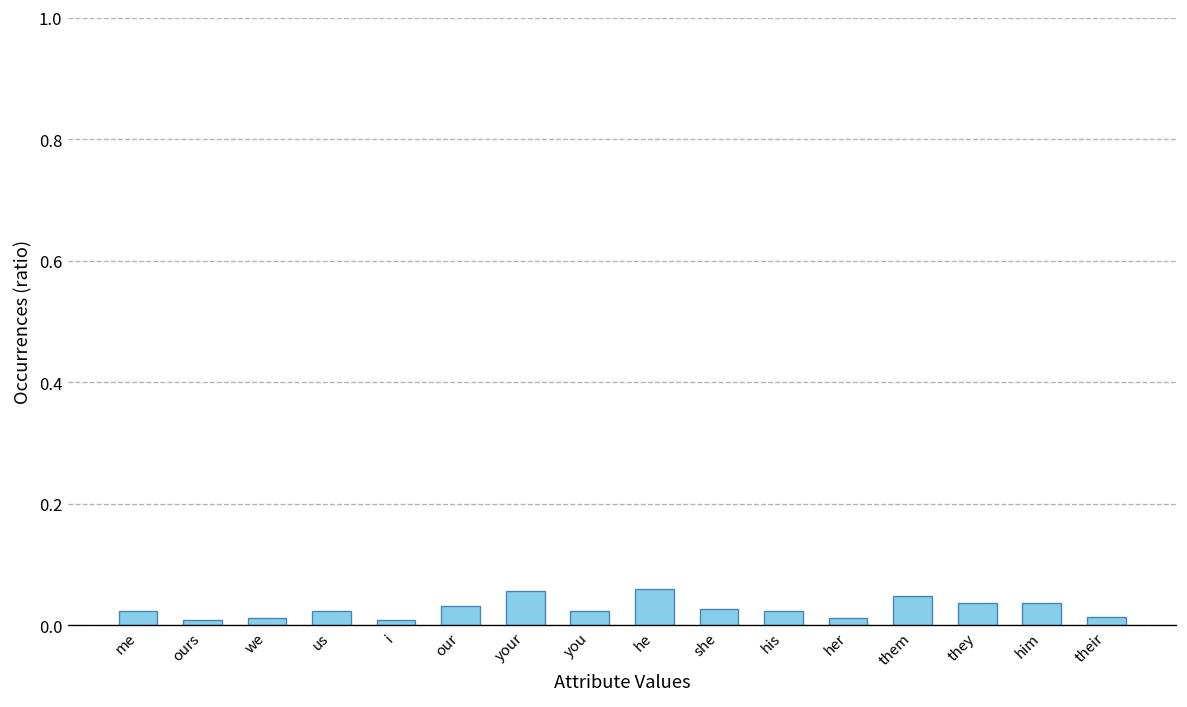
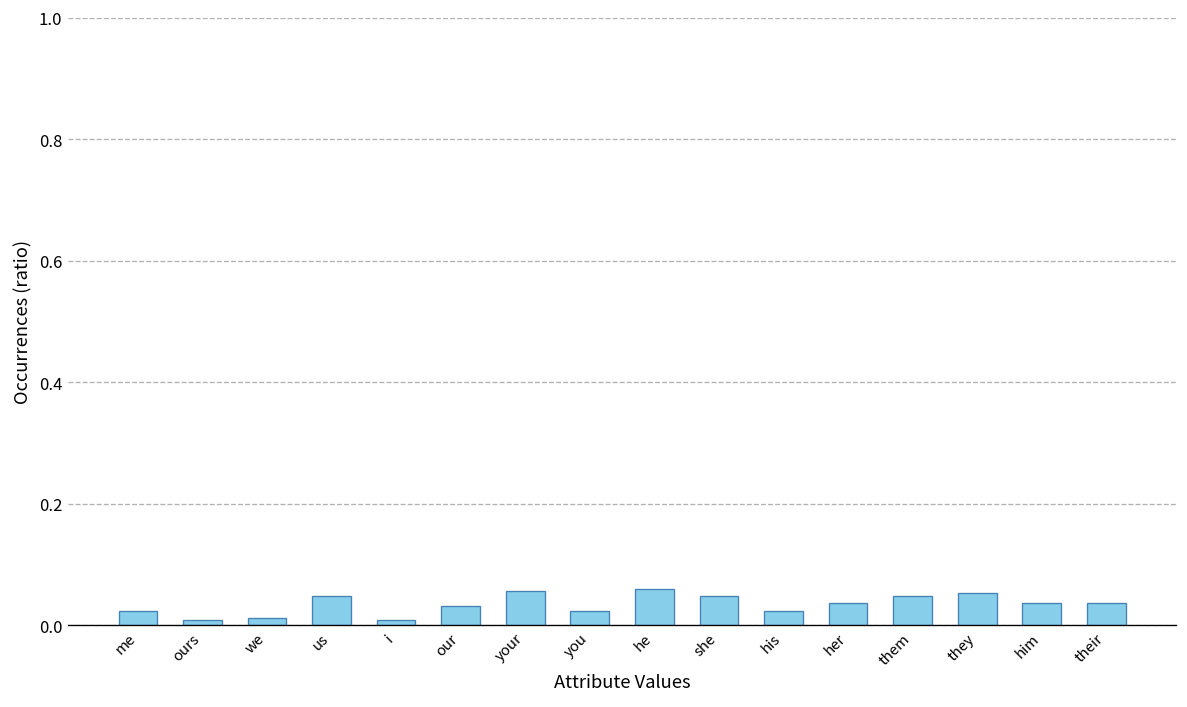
us: 0.02 -> 0.05
she: 0.03 -> 0.05
her: 0.01 -> 0.04
they: 0.04 -> 0.05
their: 0.01 -> 0.04
